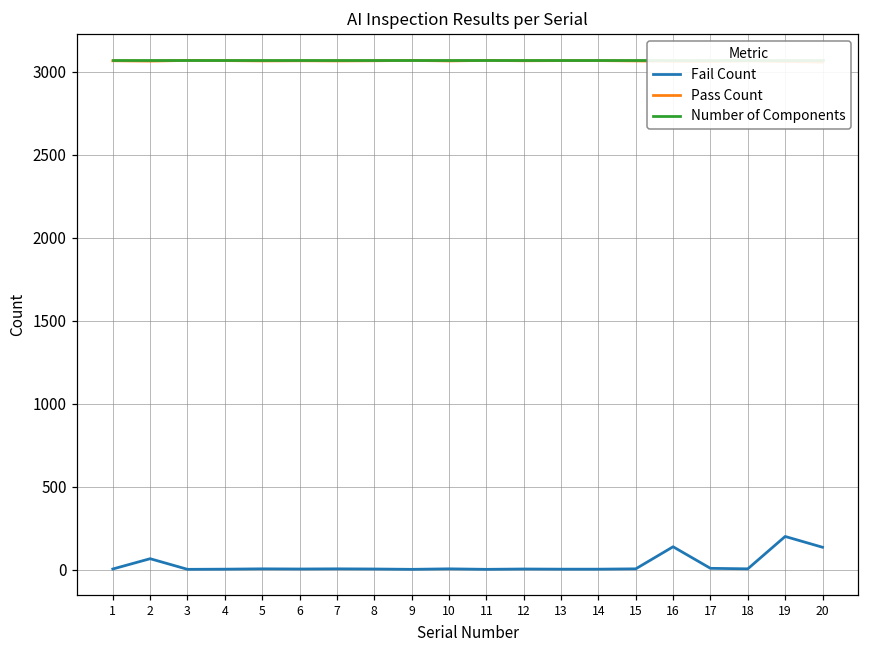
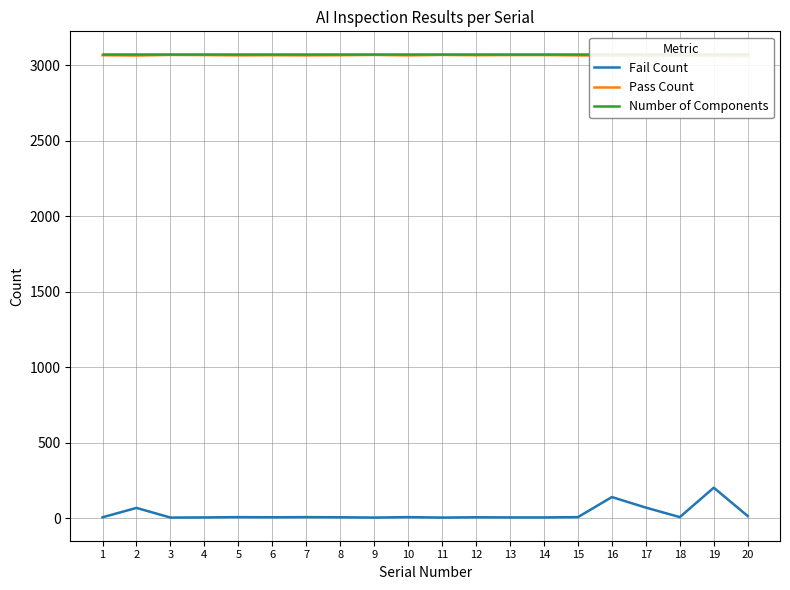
Fail Count, 17: 10 -> 70
Fail Count, 20: 140 -> 10
